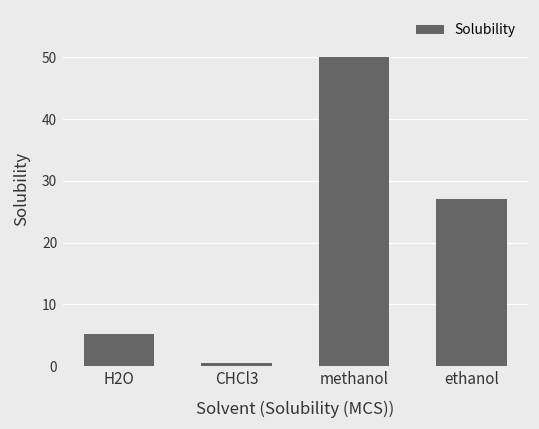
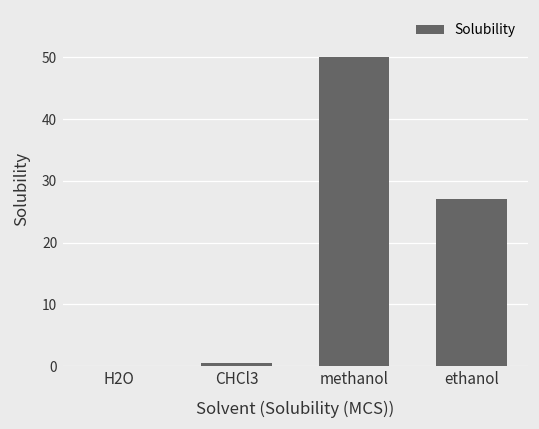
H2O: 5 -> 0
